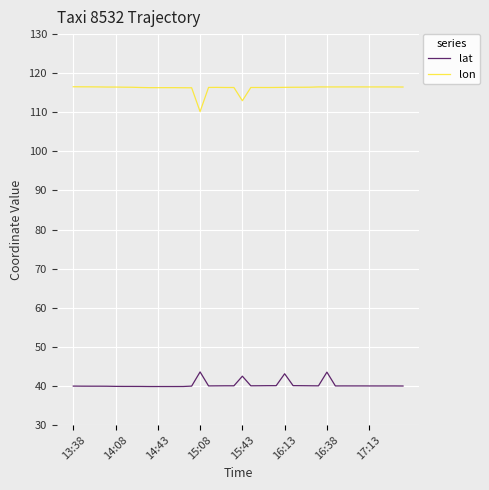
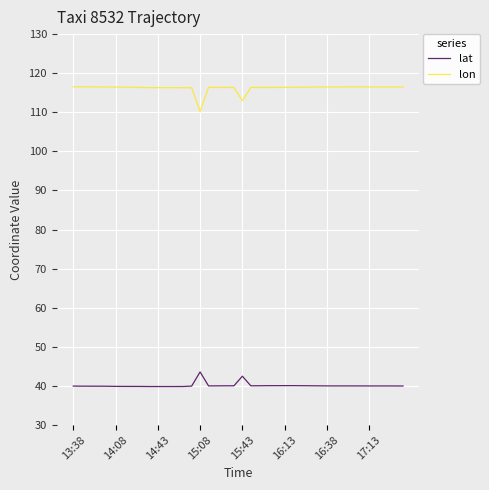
lat, 16:13: 43 -> 40
lat, 16:38: 44 -> 40
